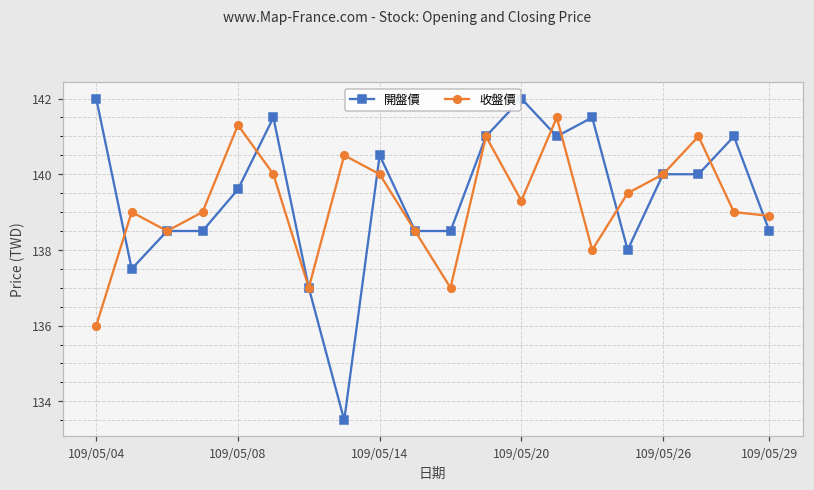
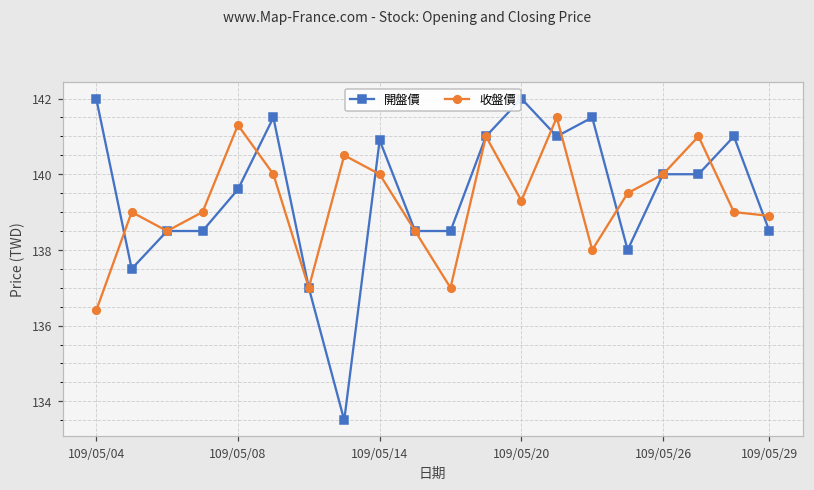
收盤價, 109/05/04: 136.0 -> 136.4
開盤價, 109/05/14: 140.5 -> 140.9
